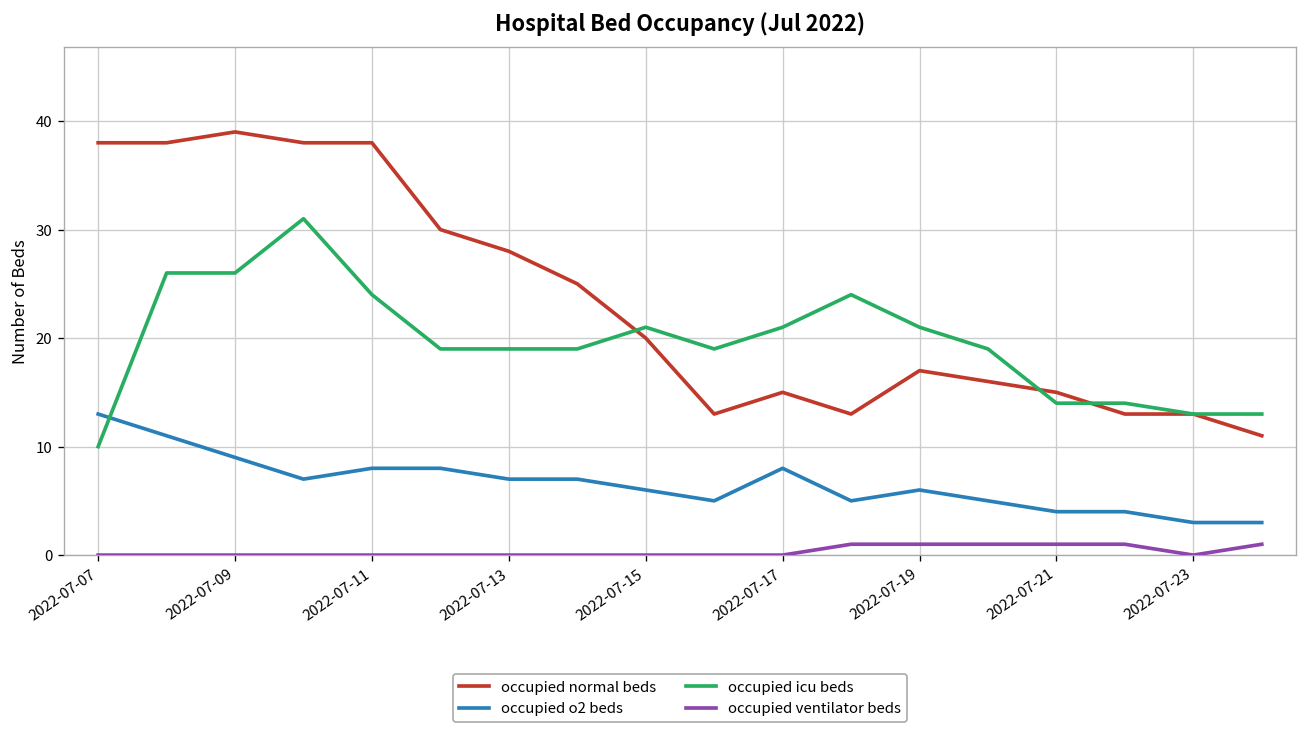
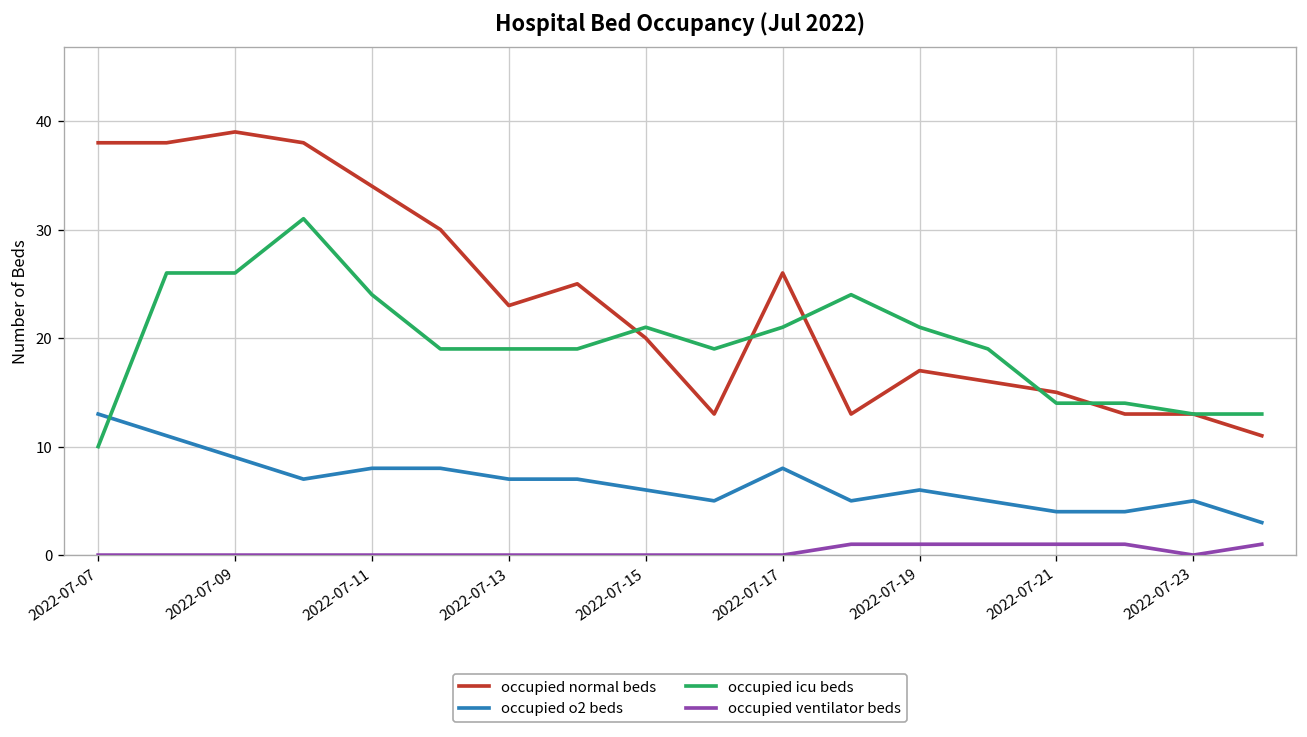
occupied normal beds, 2022-07-11: 38 -> 34
occupied normal beds, 2022-07-13: 28 -> 23
occupied normal beds, 2022-07-17: 15 -> 26
occupied o2 beds, 2022-07-23: 3 -> 5
